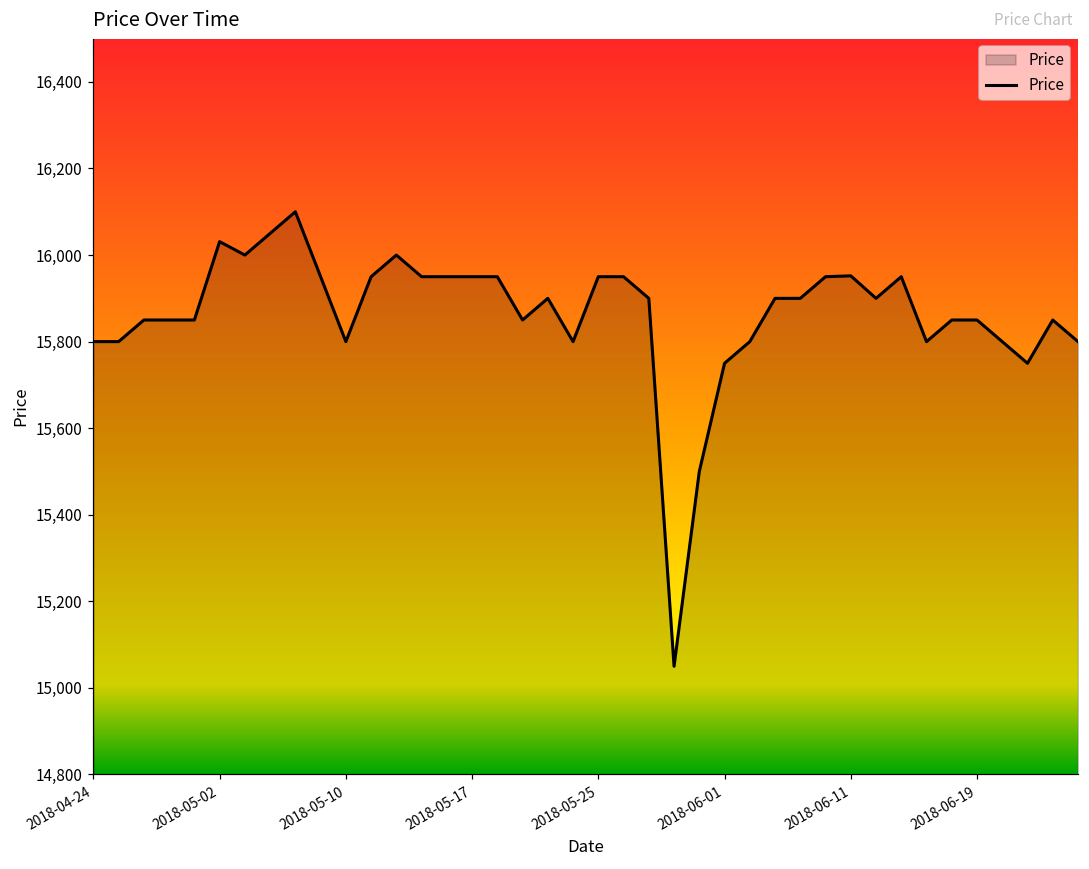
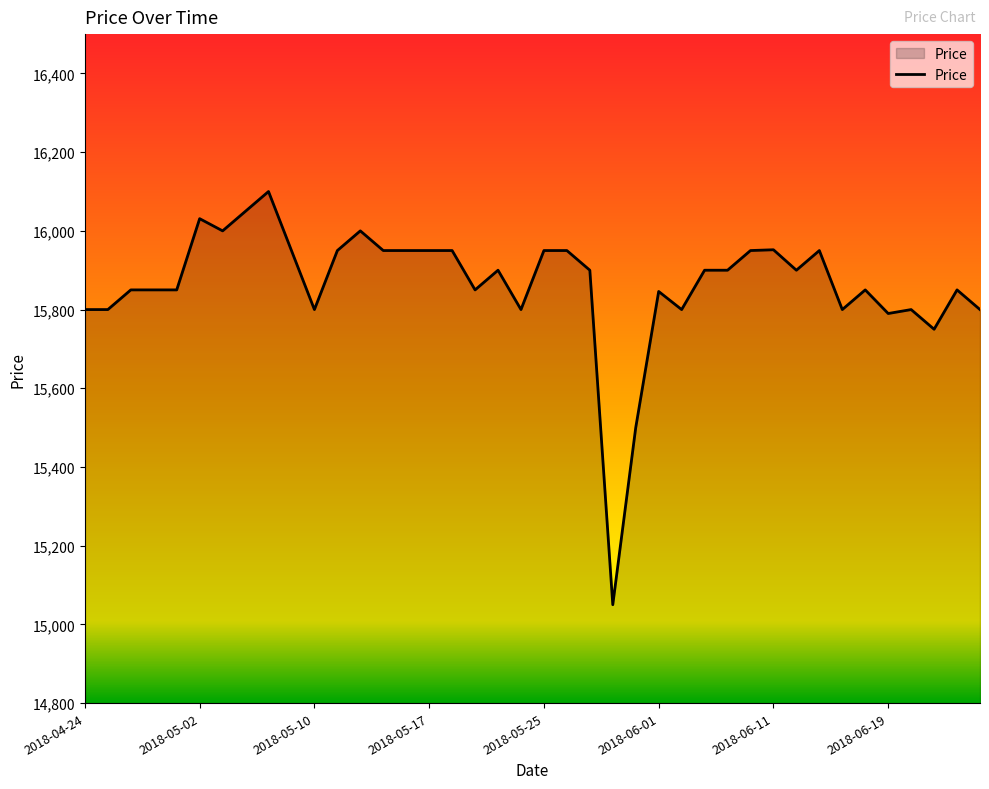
2018-06-01: 15,750 -> 15,850
2018-06-19: 15,850 -> 15,790
